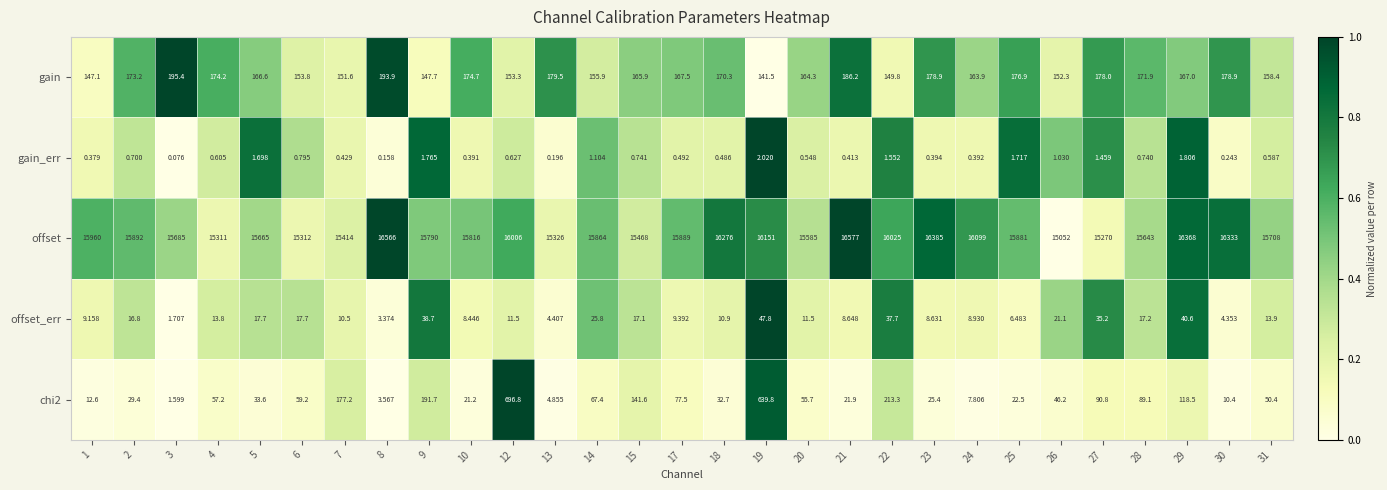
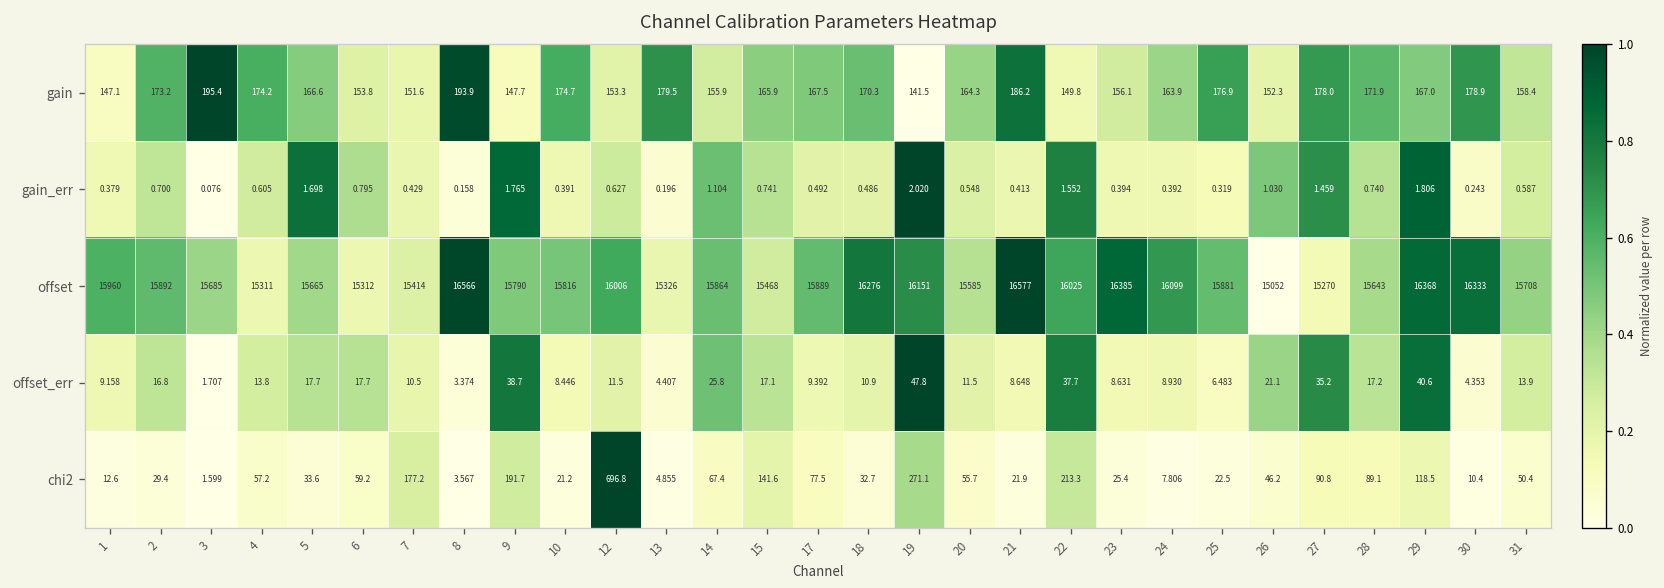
gain, 23: 178.9 -> 156.1
gain_err, 25: 1.717 -> 0.319
chi2, 19: 639.8 -> 271.1
